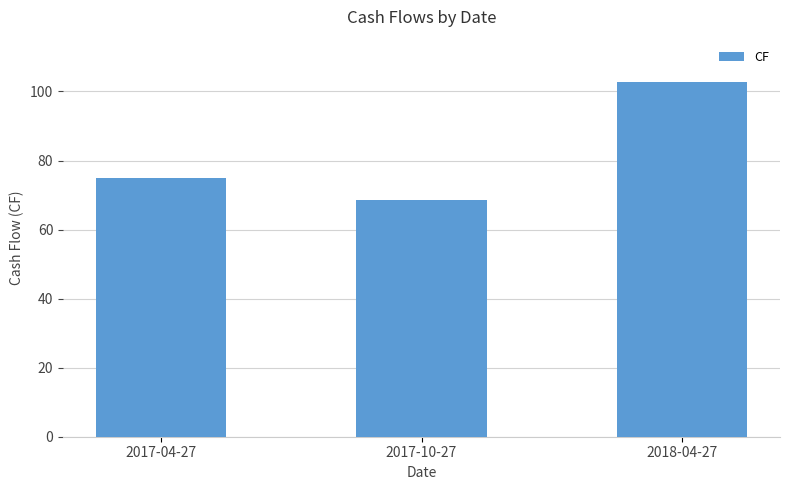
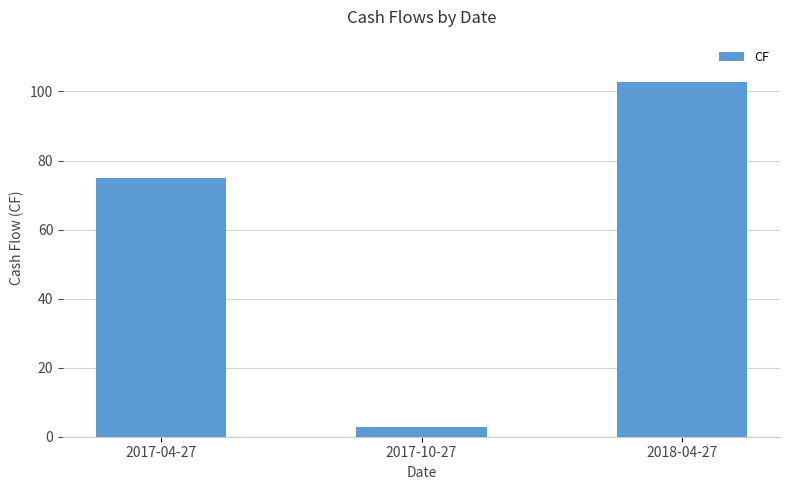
2017-10-27: 69 -> 3
